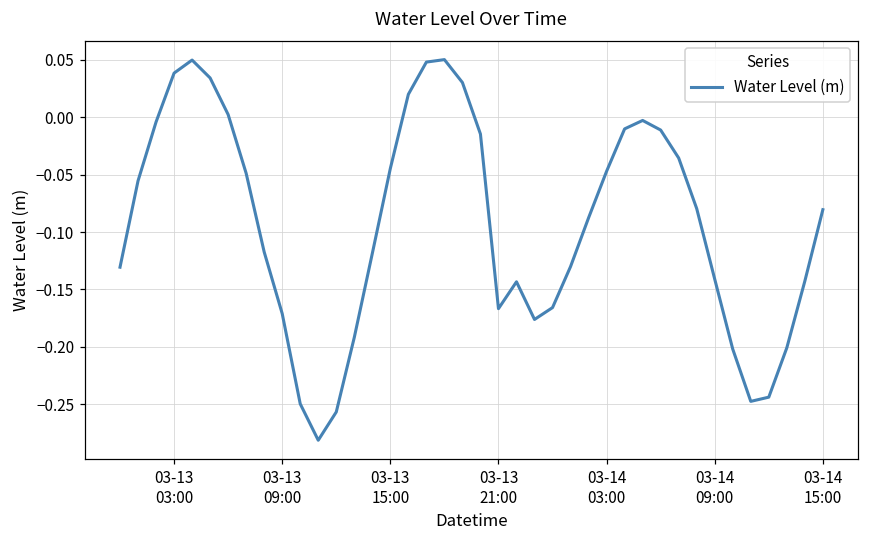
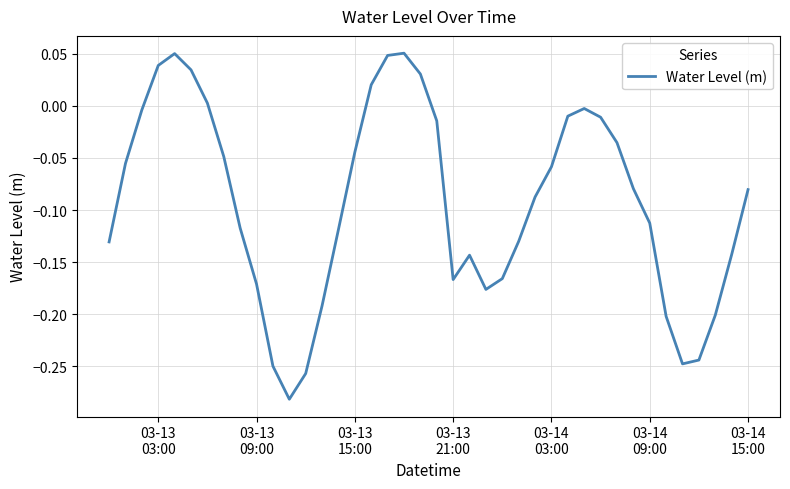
03-14 03:00: -0.047 -> -0.059
03-14 09:00: -0.141 -> -0.113
